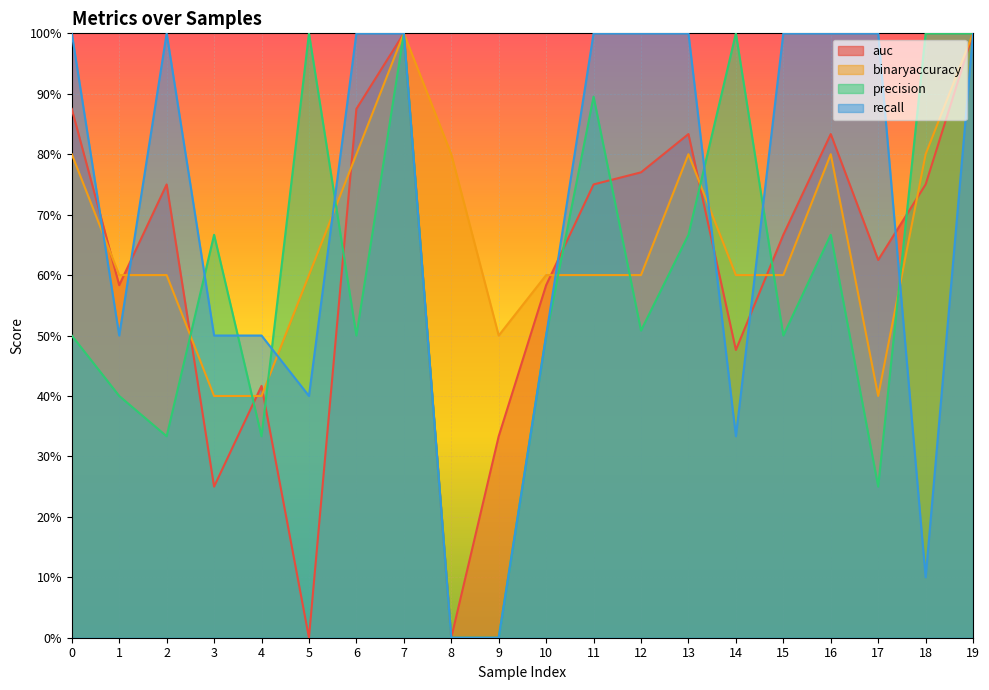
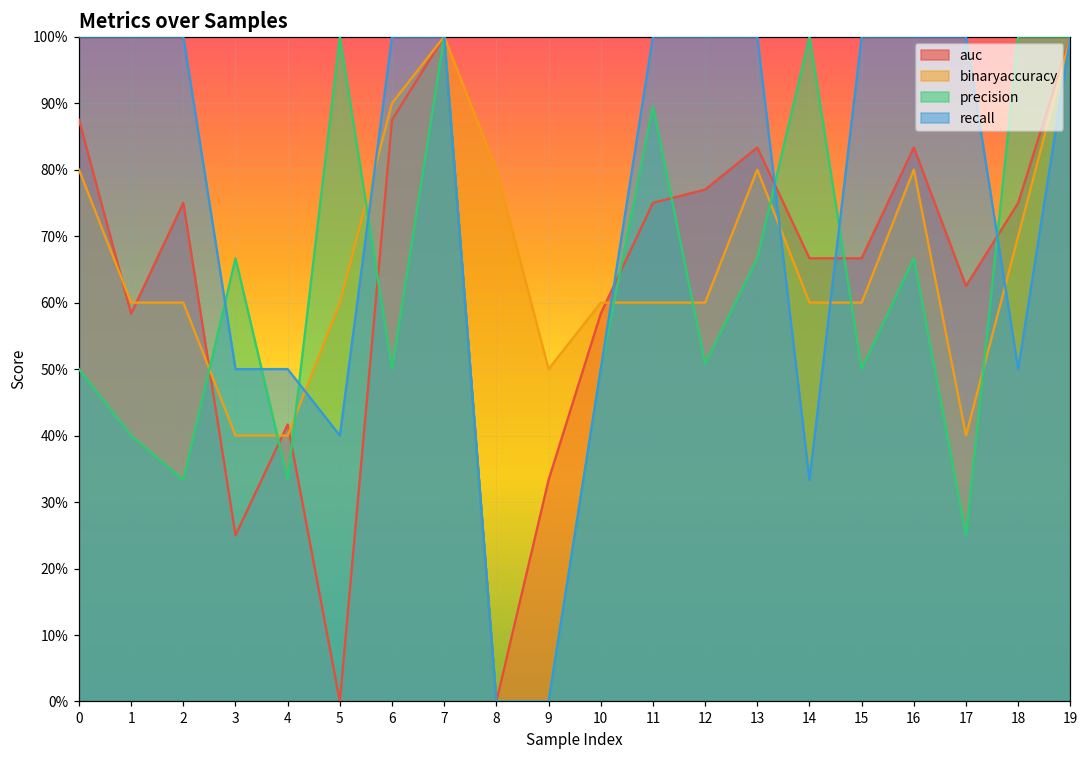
recall, 1: 50% -> 100%
binaryaccuracy, 6: 80% -> 90%
auc, 14: 48% -> 67%
binaryaccuracy, 18: 80% -> 70%
recall, 18: 10% -> 50%
